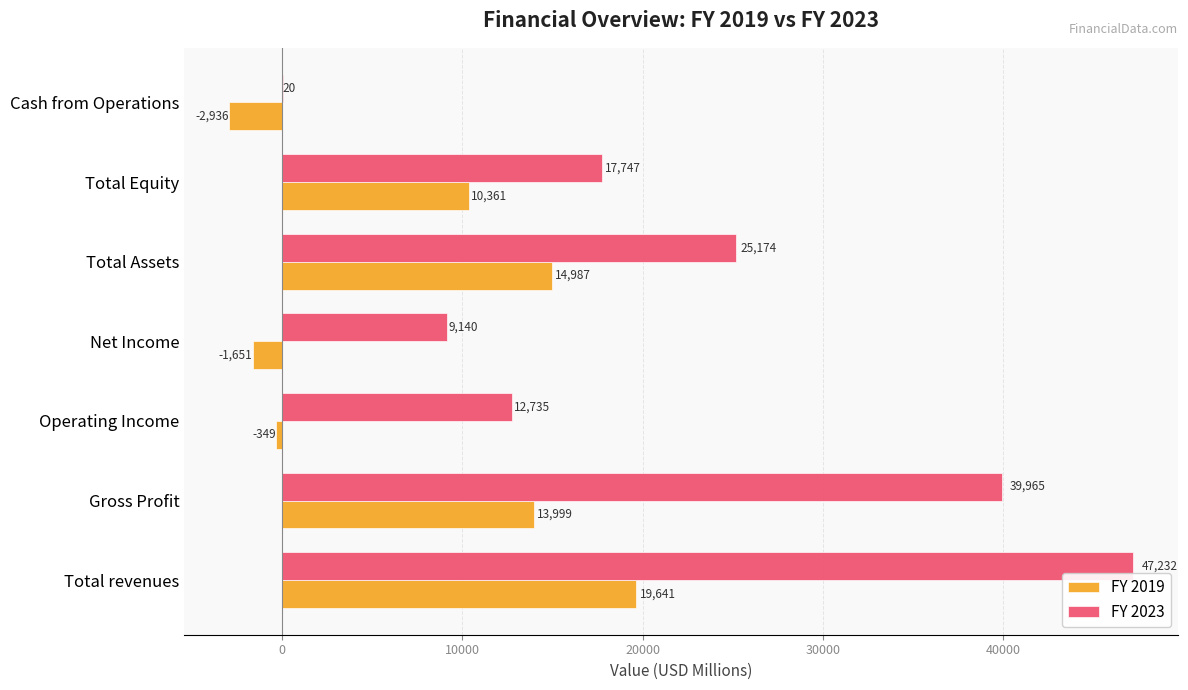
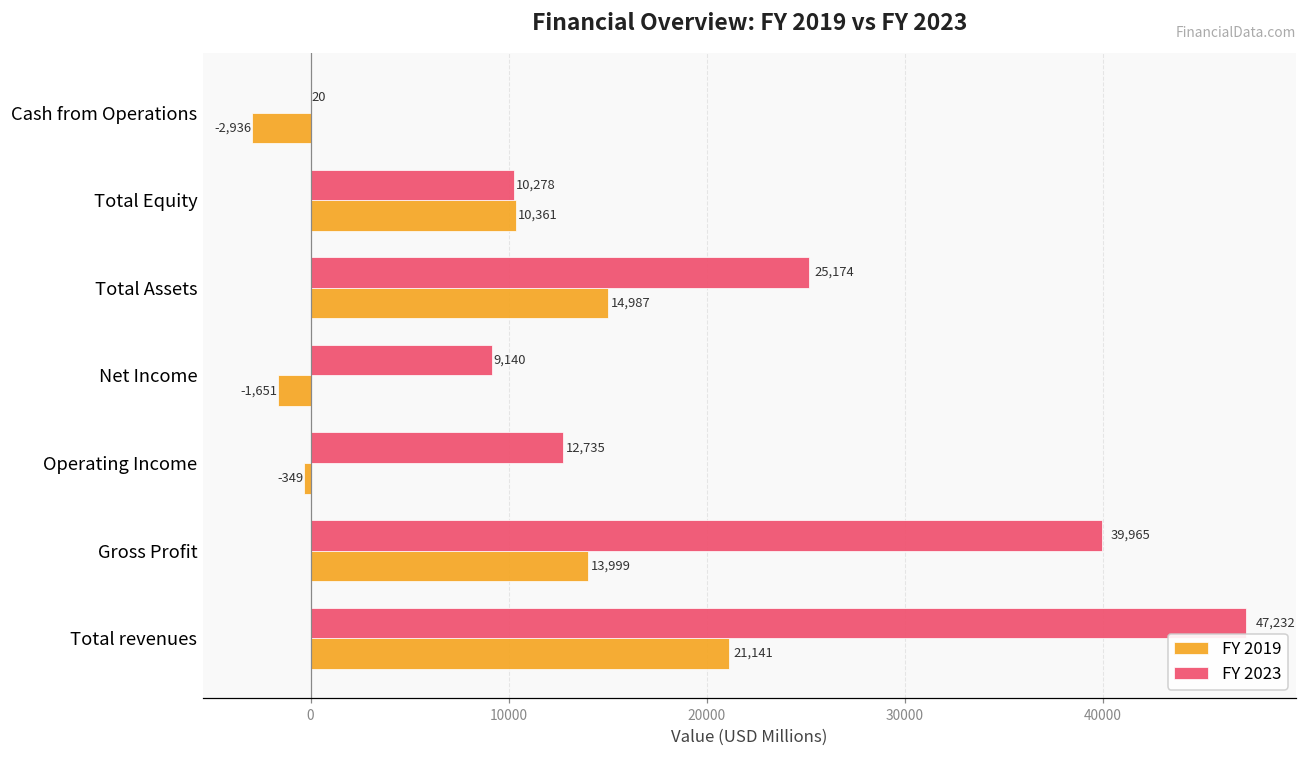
FY 2023, Total Equity: 17,747 -> 10,278
FY 2019, Total revenues: 19,641 -> 21,141
